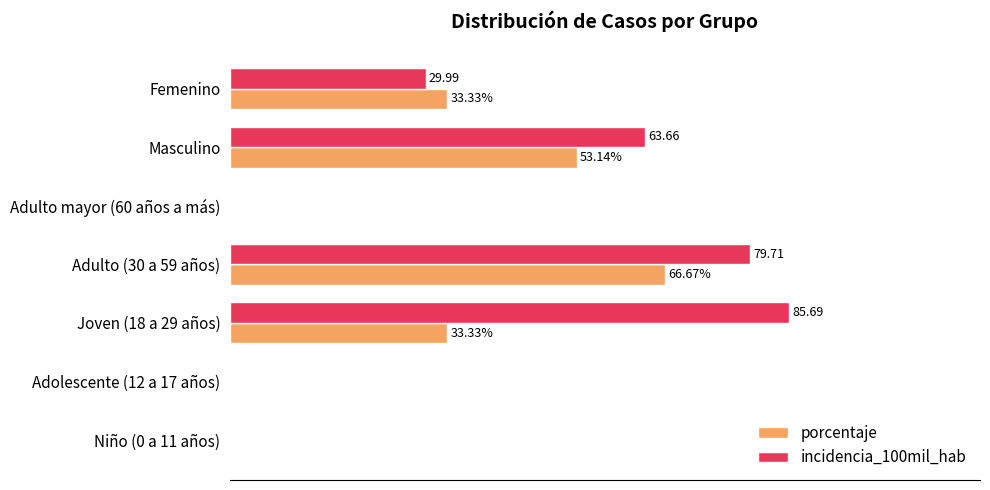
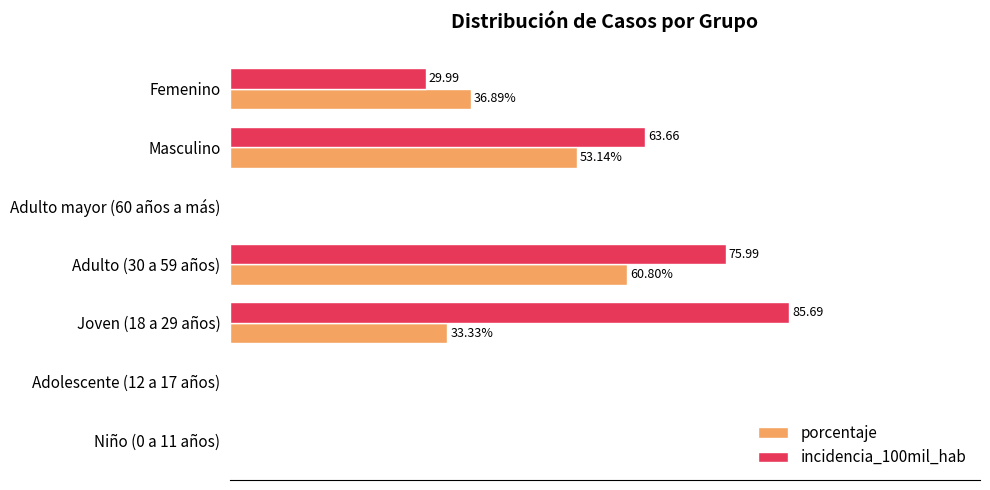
porcentaje, Femenino: 33.33% -> 36.89%
incidencia_100mil_hab, Adulto (30 a 59 años): 79.71 -> 75.99
porcentaje, Adulto (30 a 59 años): 66.67% -> 60.80%
